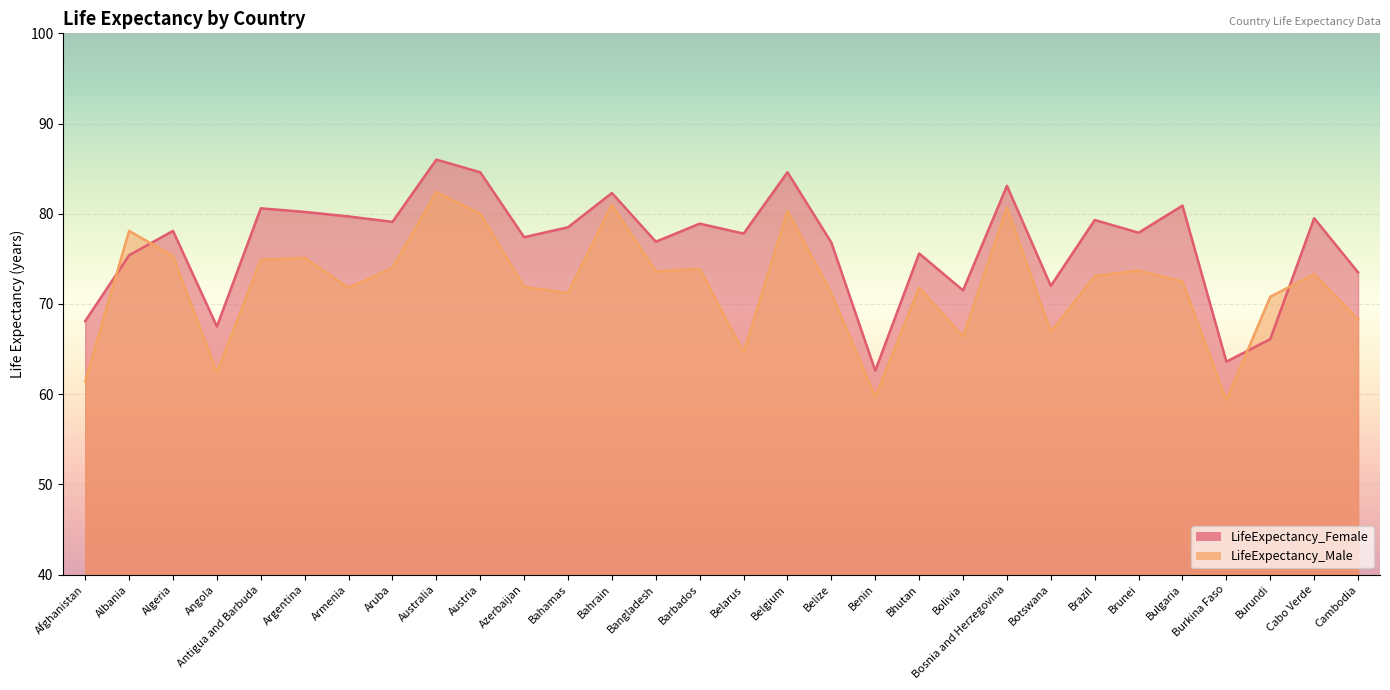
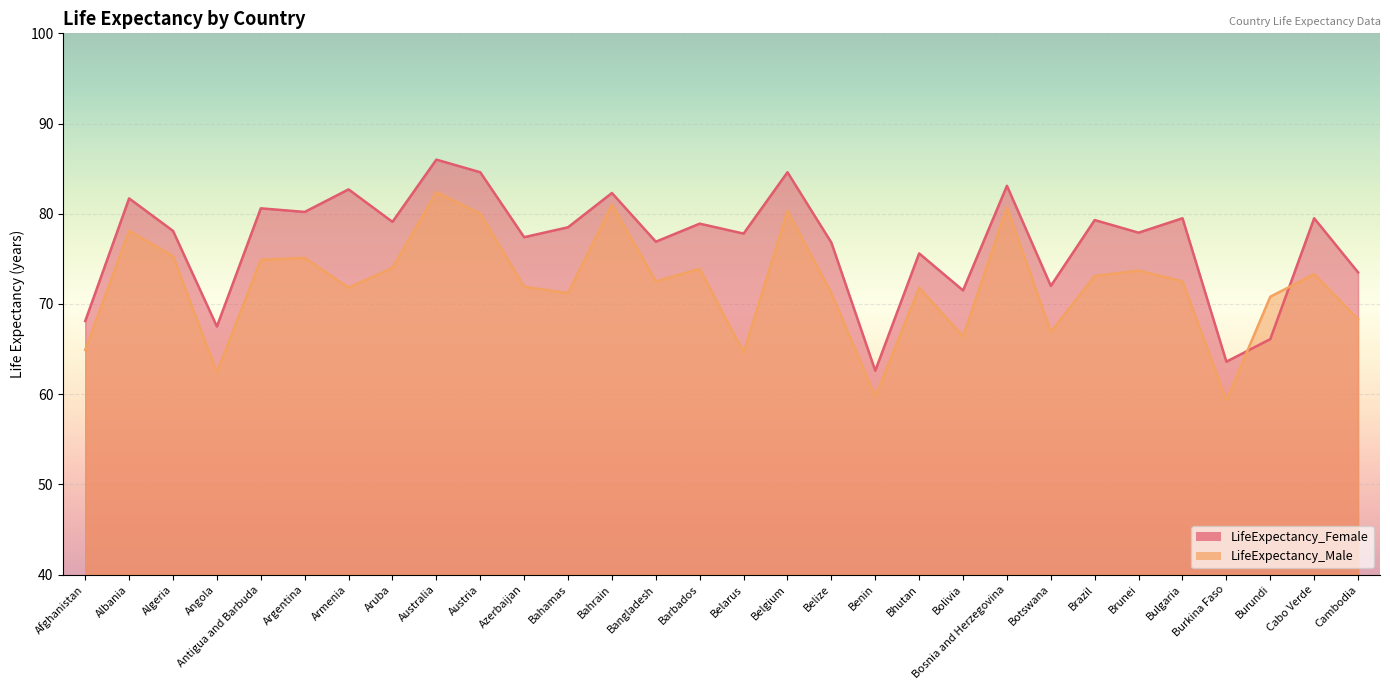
LifeExpectancy_Male, Afghanistan: 61 -> 65
LifeExpectancy_Female, Albania: 75 -> 82
LifeExpectancy_Female, Armenia: 80 -> 83
LifeExpectancy_Male, Bangladesh: 74 -> 73
LifeExpectancy_Female, Bulgaria: 81 -> 80
